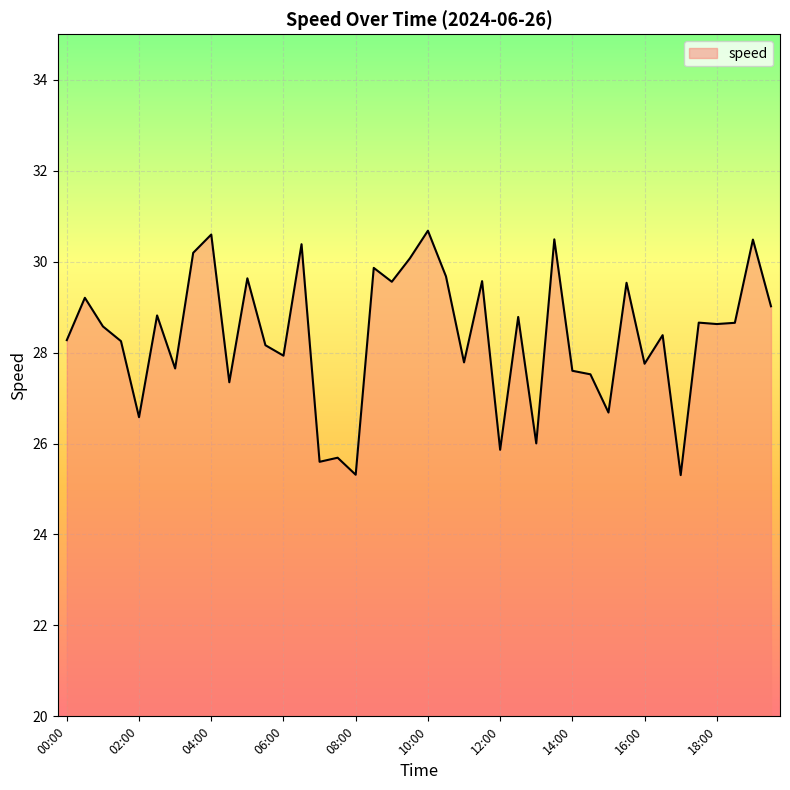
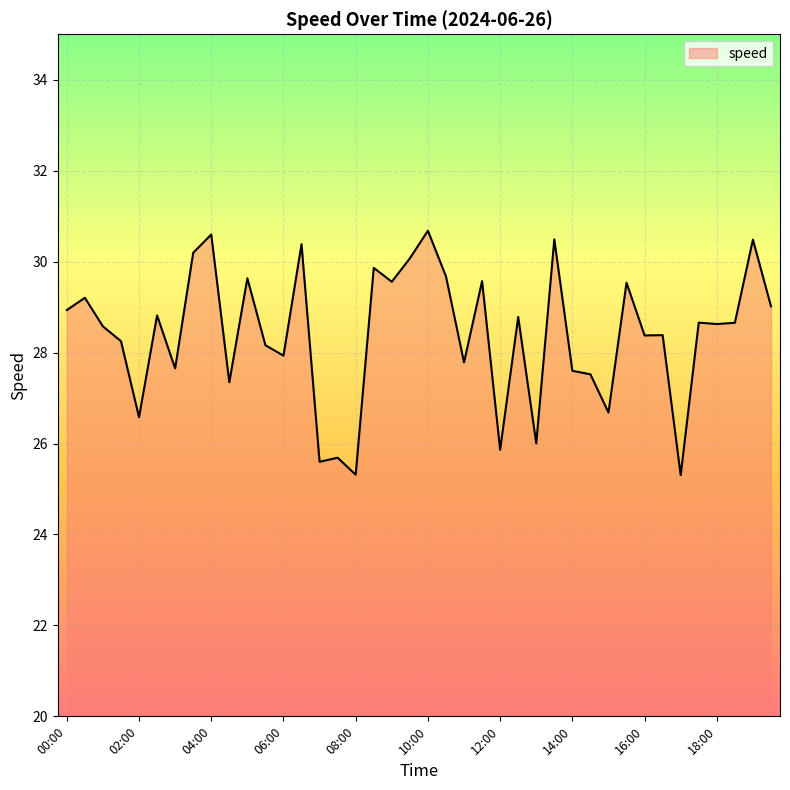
00:00: 28.3 -> 28.9
16:00: 27.8 -> 28.4
